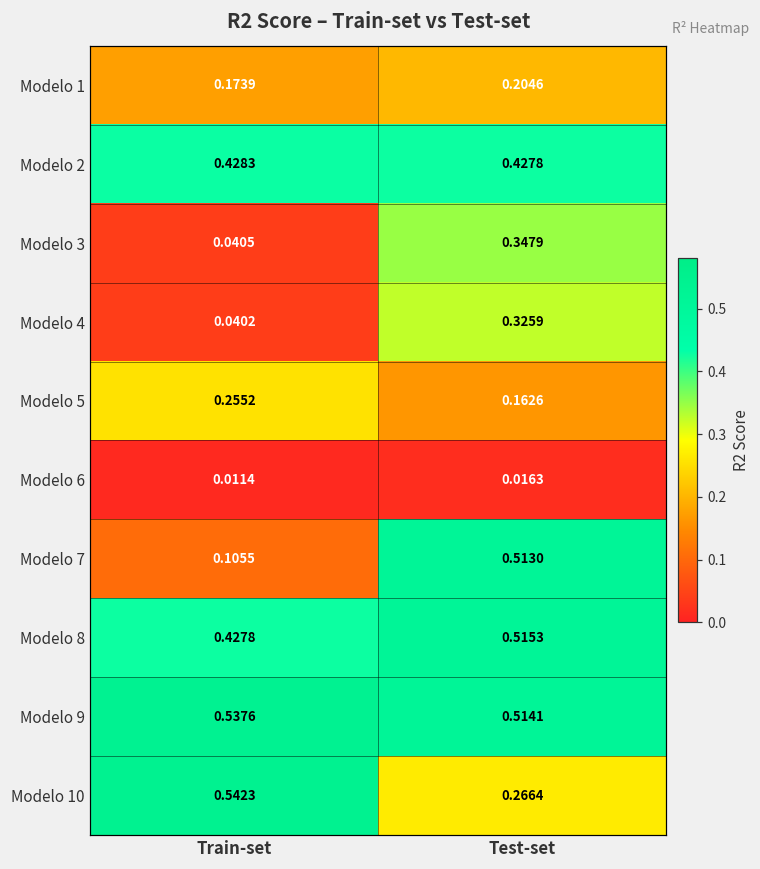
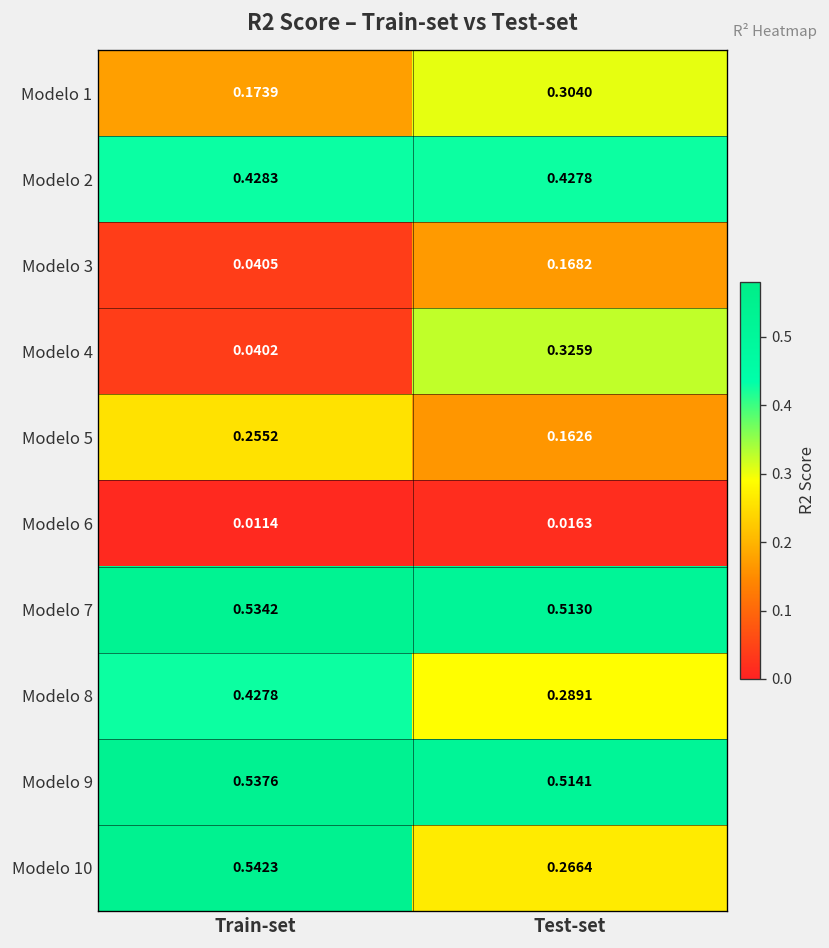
Modelo 1, Test-set: 0.2046 -> 0.3040
Modelo 3, Test-set: 0.3479 -> 0.1682
Modelo 7, Train-set: 0.1055 -> 0.5342
Modelo 8, Test-set: 0.5153 -> 0.2891
